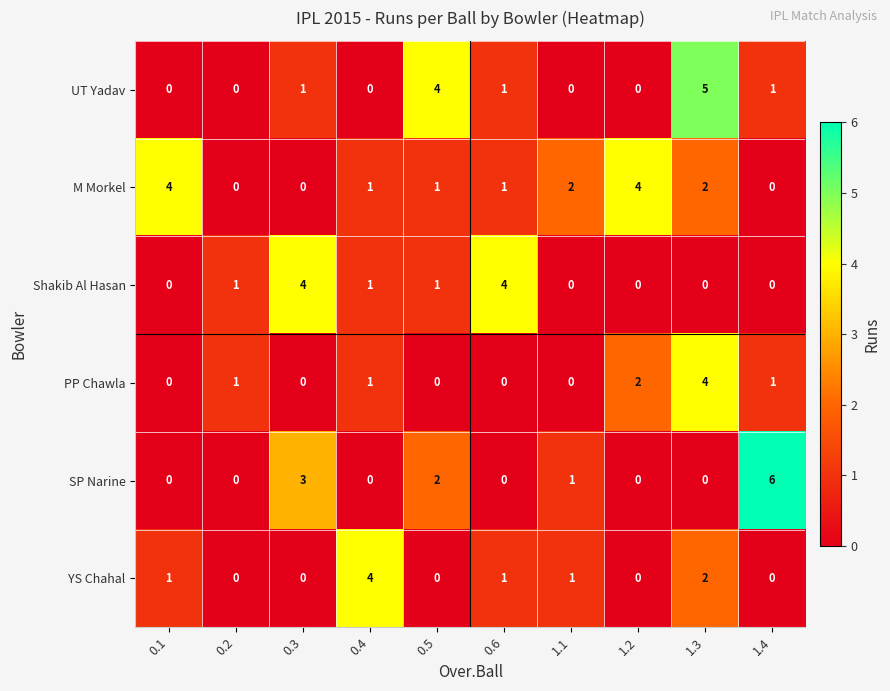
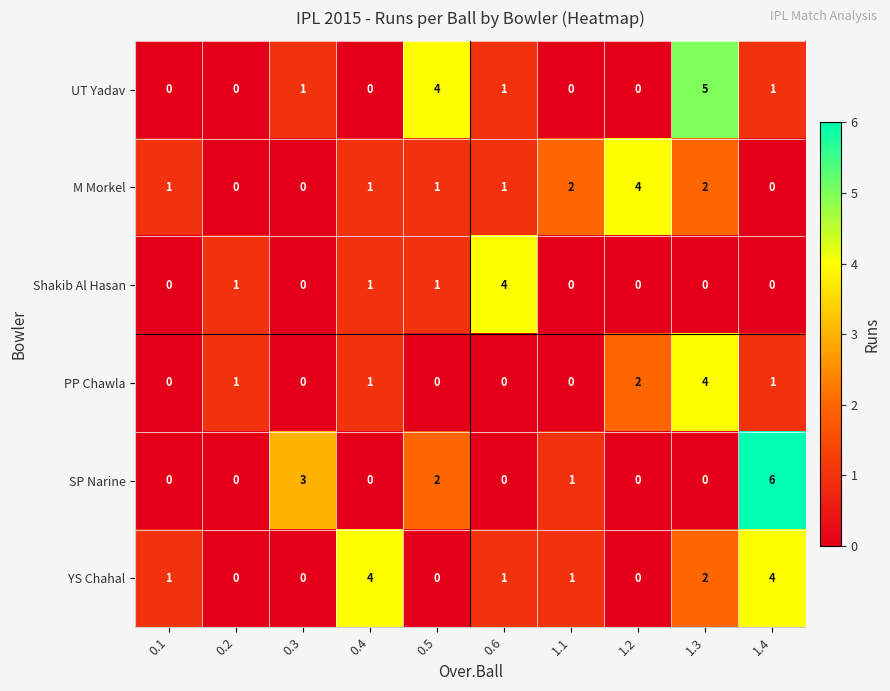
M Morkel, 0.1: 4 -> 1
Shakib Al Hasan, 0.3: 4 -> 0
YS Chahal, 1.4: 0 -> 4
